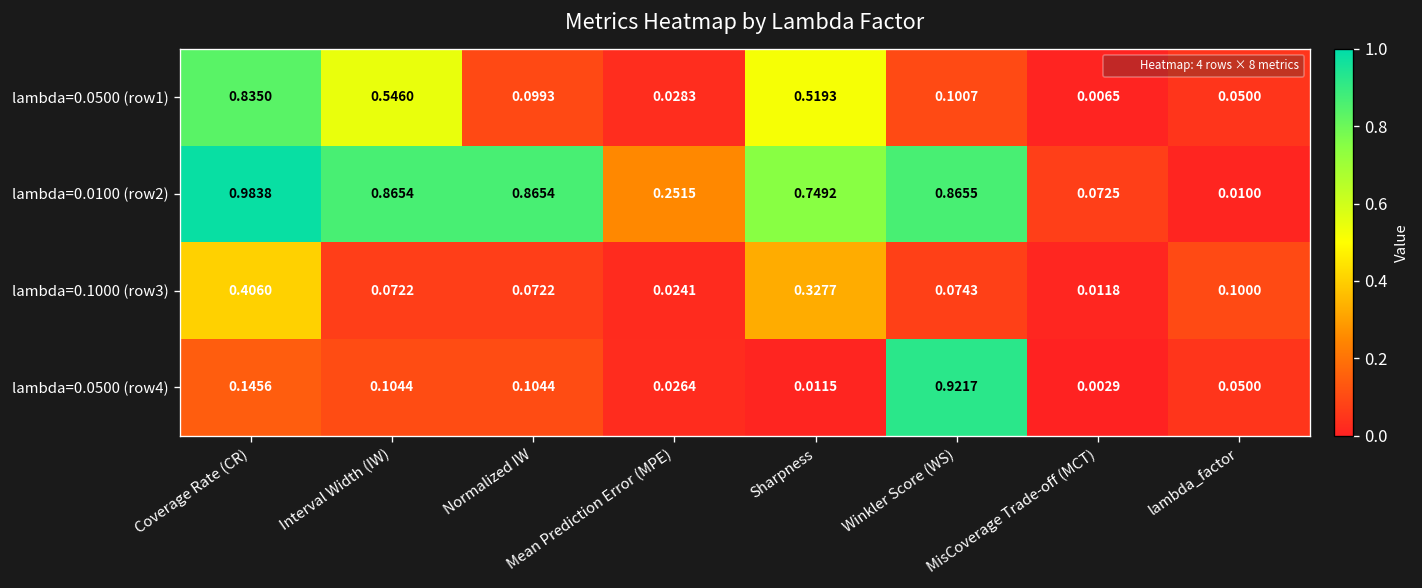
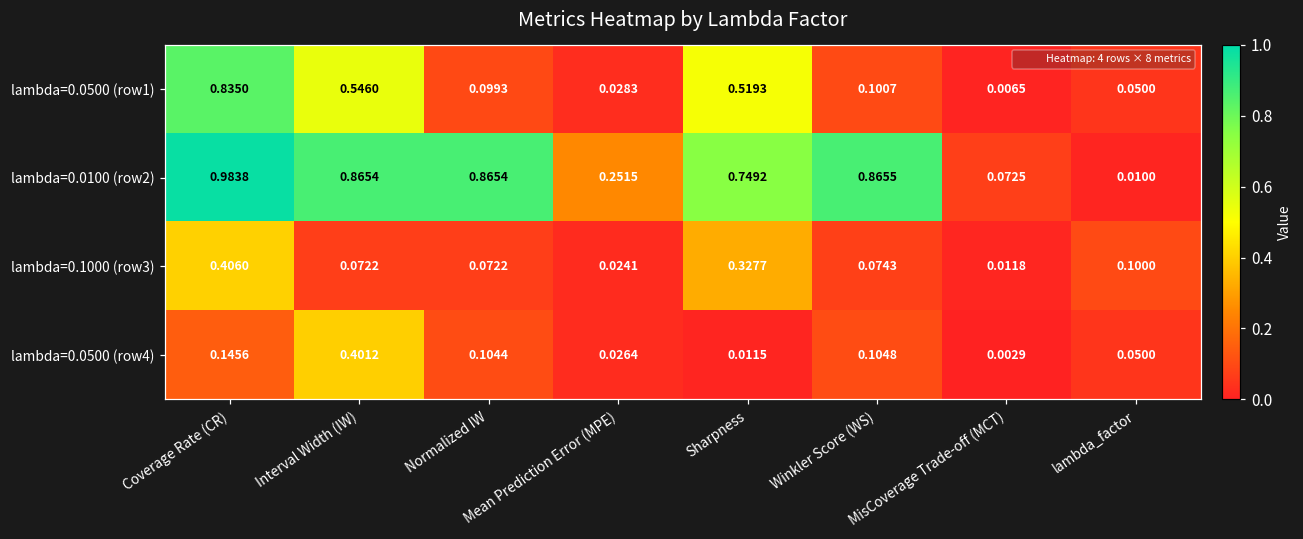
lambda=0.0500 (row4), Interval Width (IW): 0.1044 -> 0.4012
lambda=0.0500 (row4), Winkler Score (WS): 0.9217 -> 0.1048
